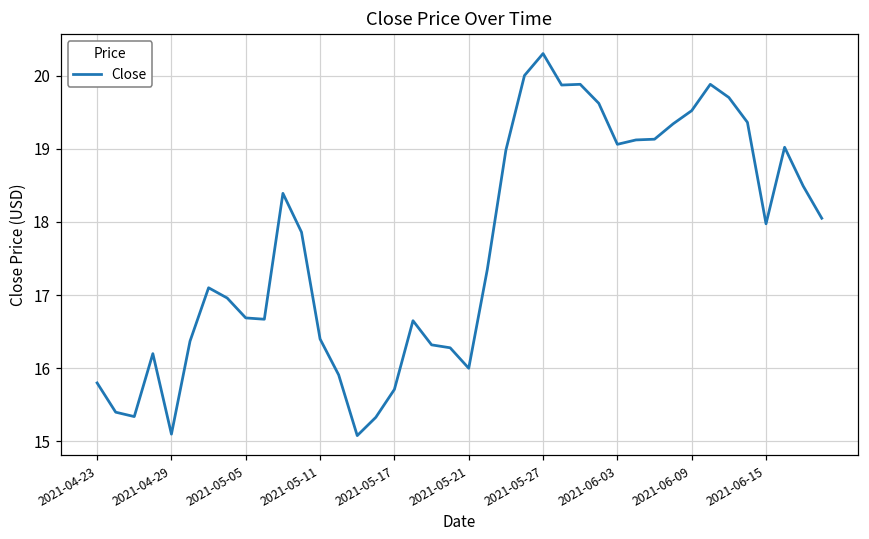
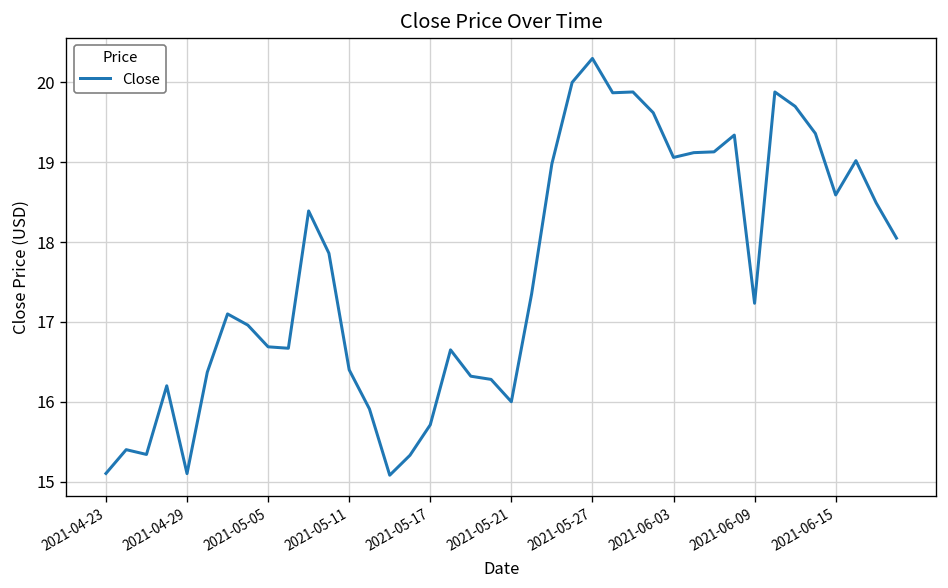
2021-04-23: 15.8 -> 15.1
2021-06-09: 19.5 -> 17.2
2021-06-15: 18.0 -> 18.6
